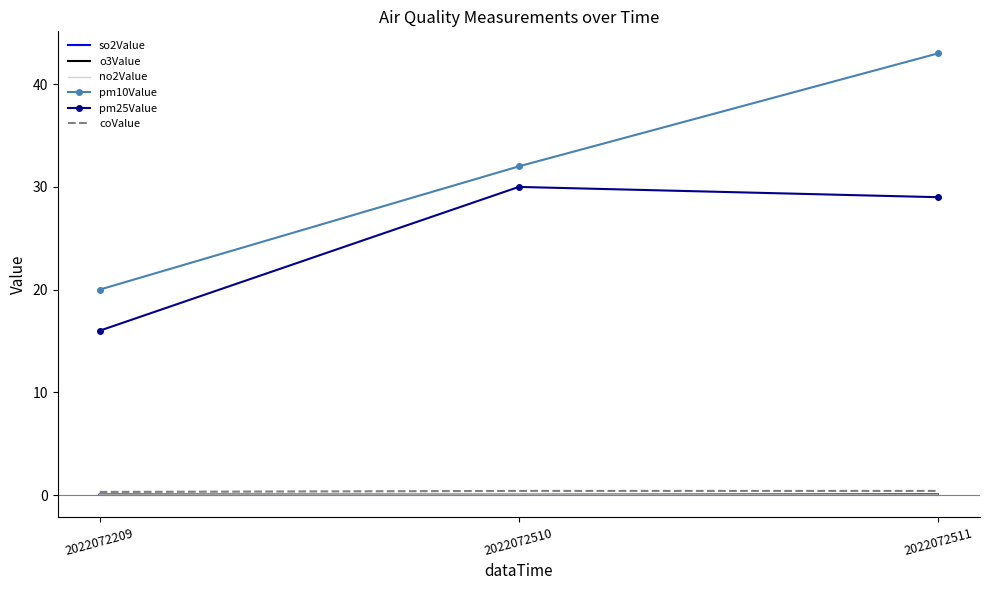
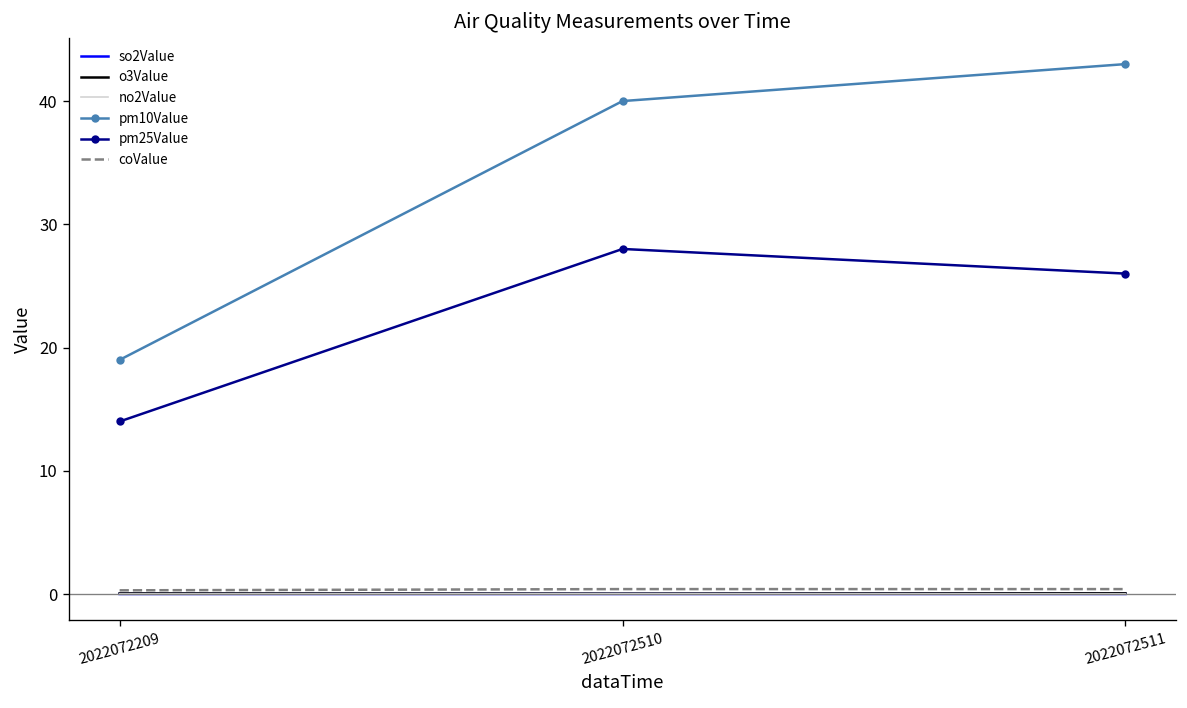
pm10Value, 2022072209: 20 -> 19
pm25Value, 2022072209: 16 -> 14
pm10Value, 2022072510: 32 -> 40
pm25Value, 2022072510: 30 -> 28
pm25Value, 2022072511: 29 -> 26
